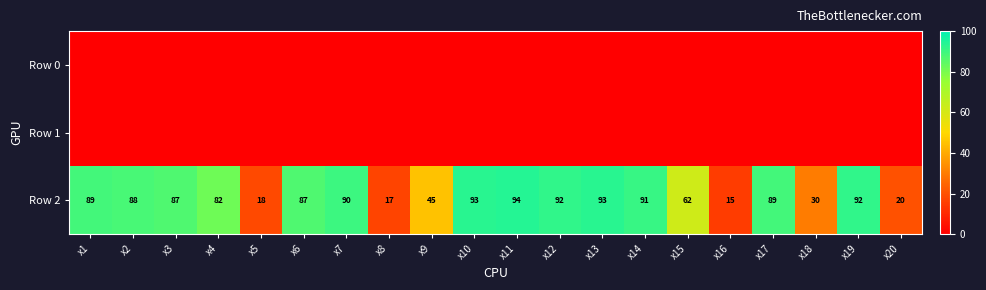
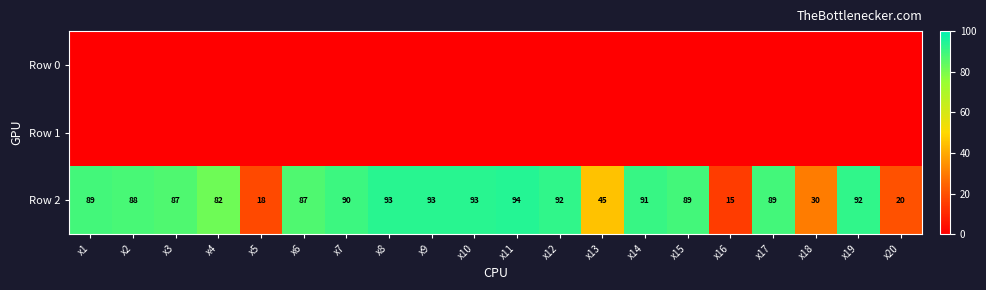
Row 2, x8: 17 -> 93
Row 2, x9: 45 -> 93
Row 2, x13: 93 -> 45
Row 2, x15: 62 -> 89
